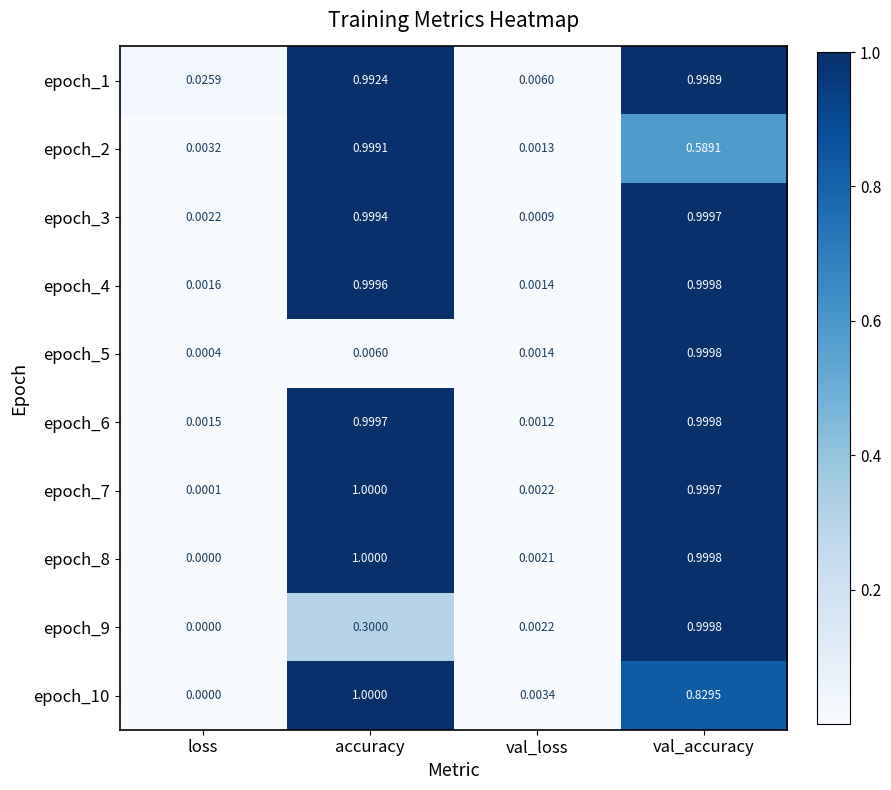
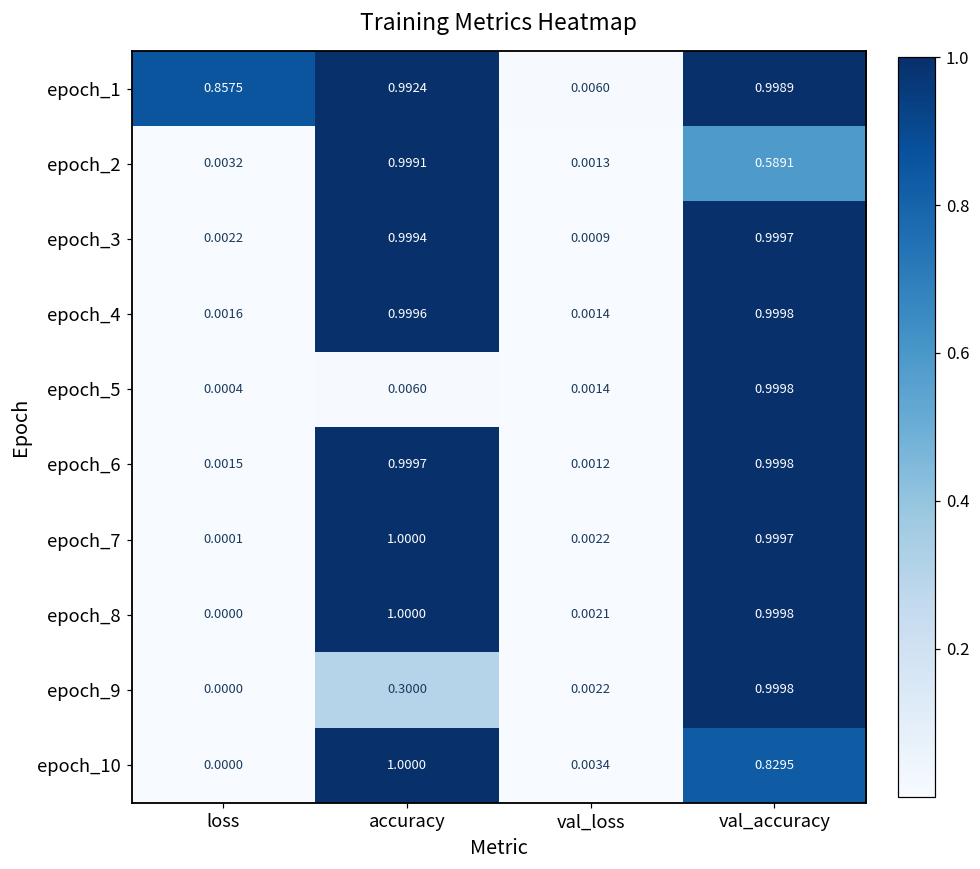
epoch_1, loss: 0.0259 -> 0.8575
